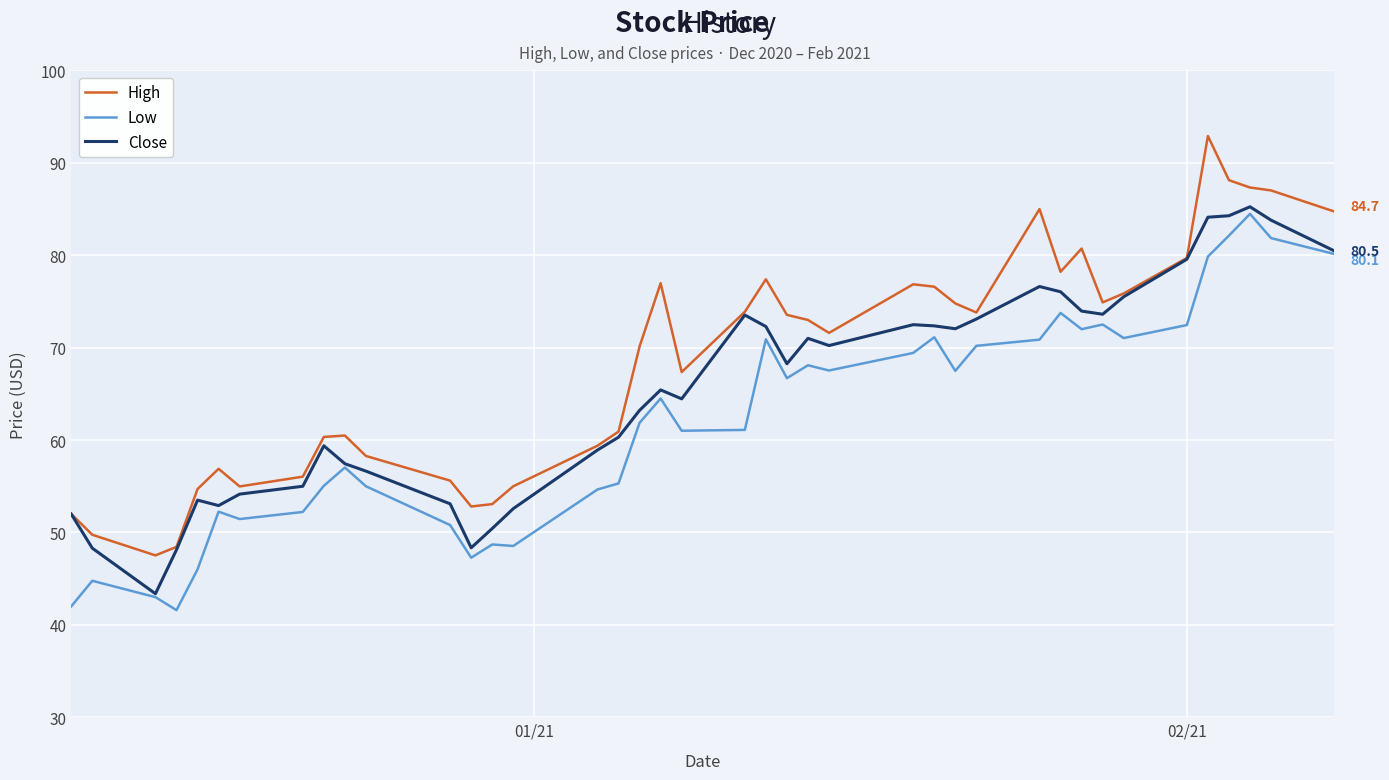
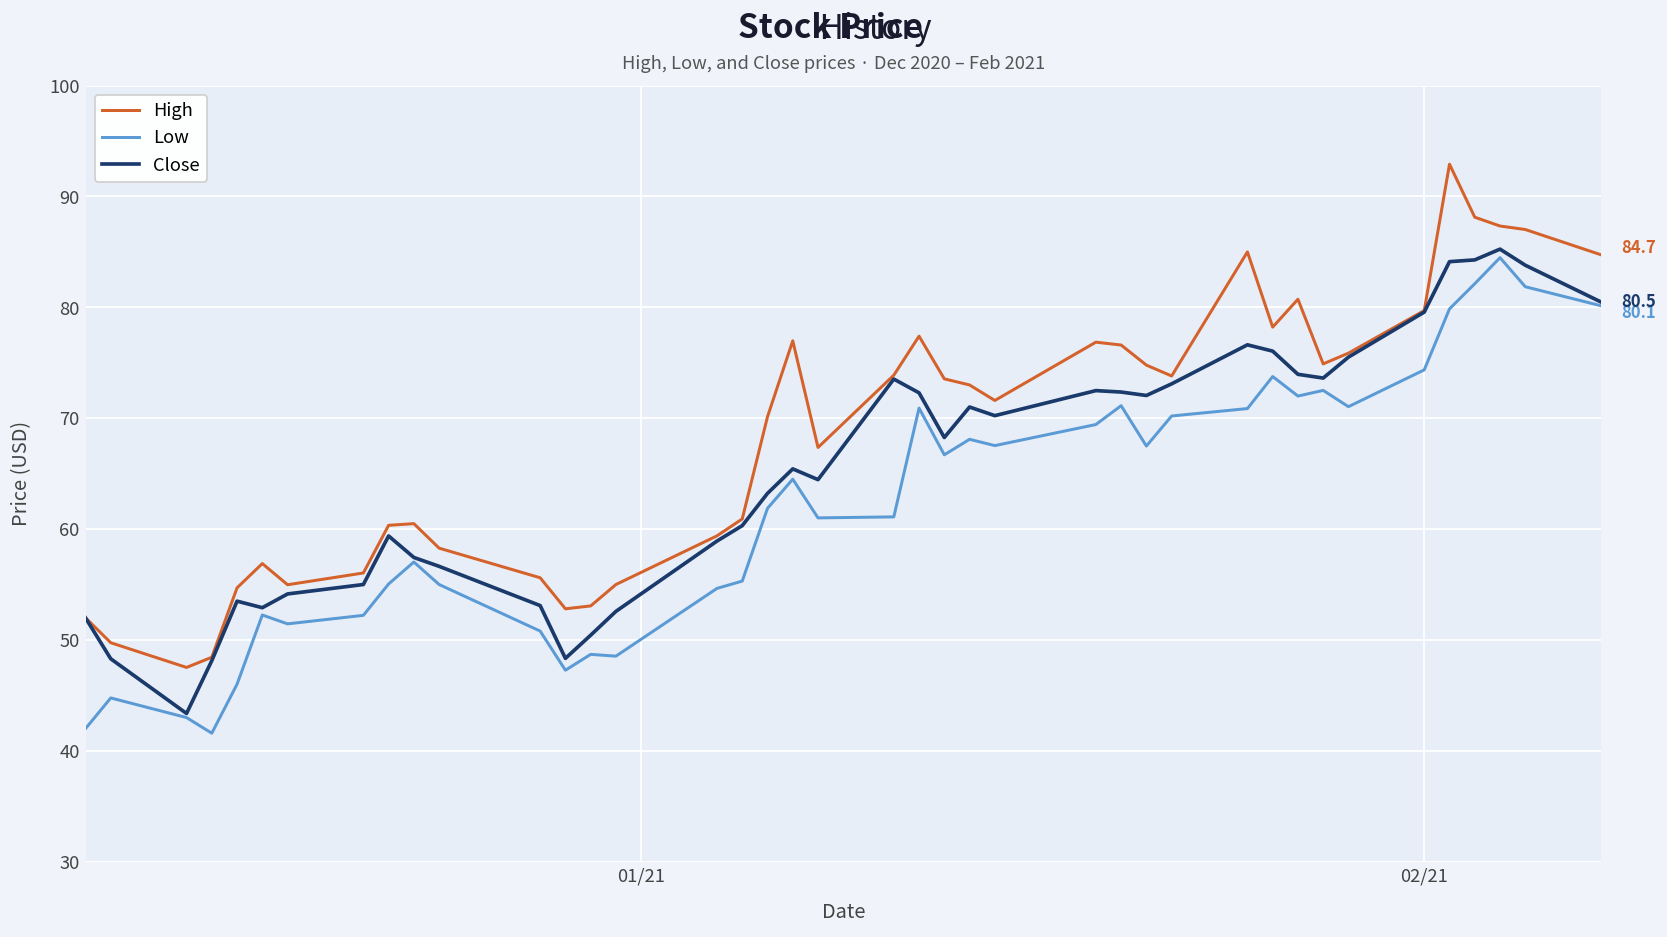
Low, 02/21: 72 -> 74
